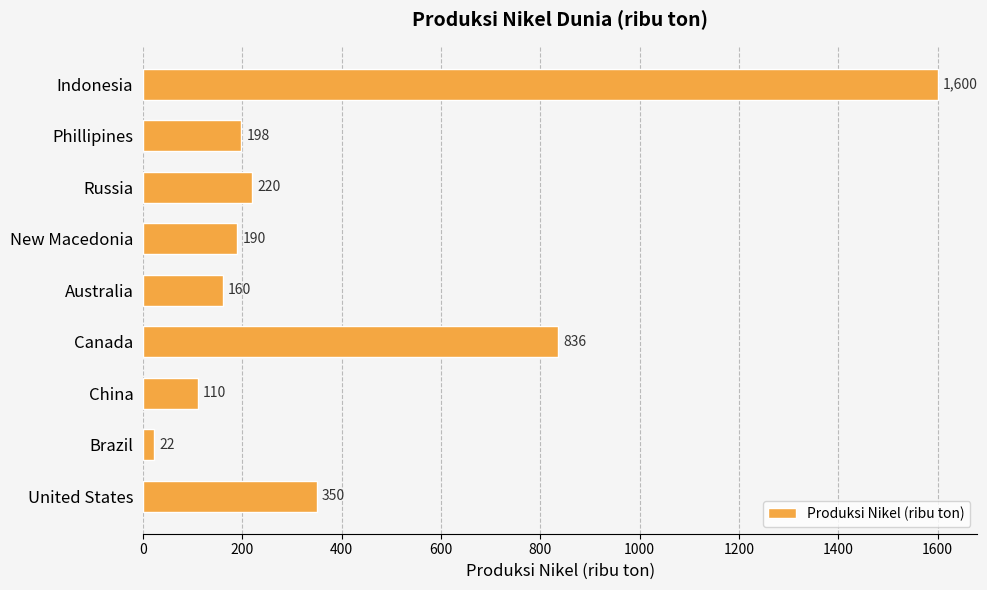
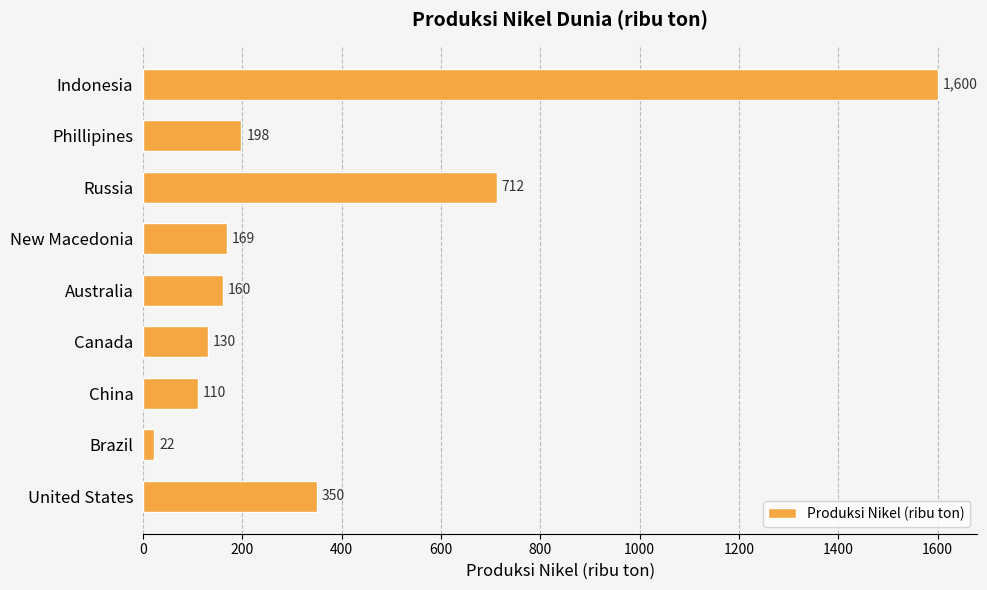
Russia: 220 -> 712
New Macedonia: 190 -> 169
Canada: 836 -> 130
